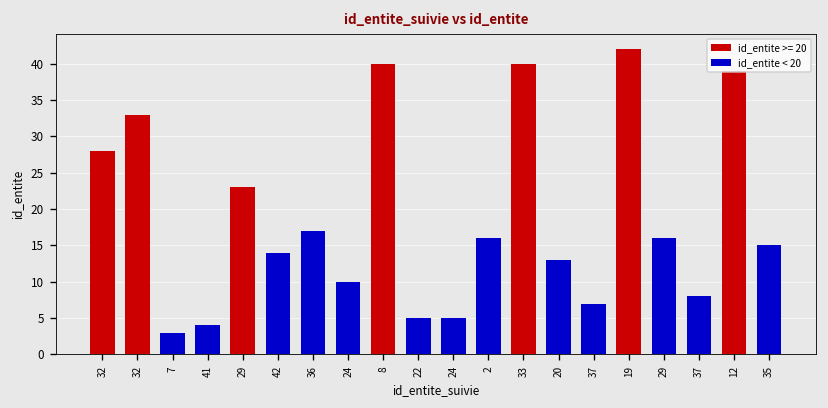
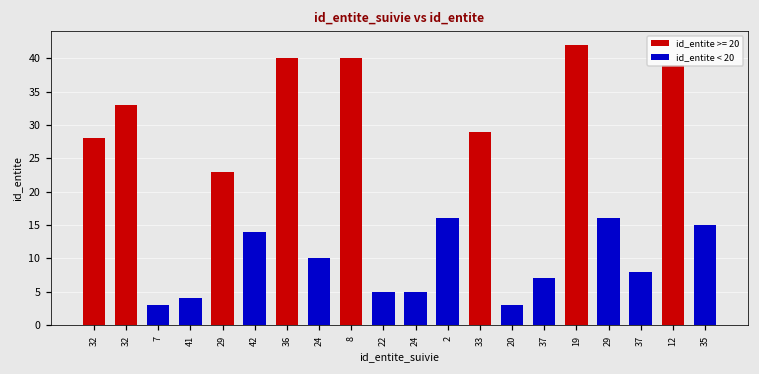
36: 17 -> 40
33: 40 -> 29
20: 13 -> 3
